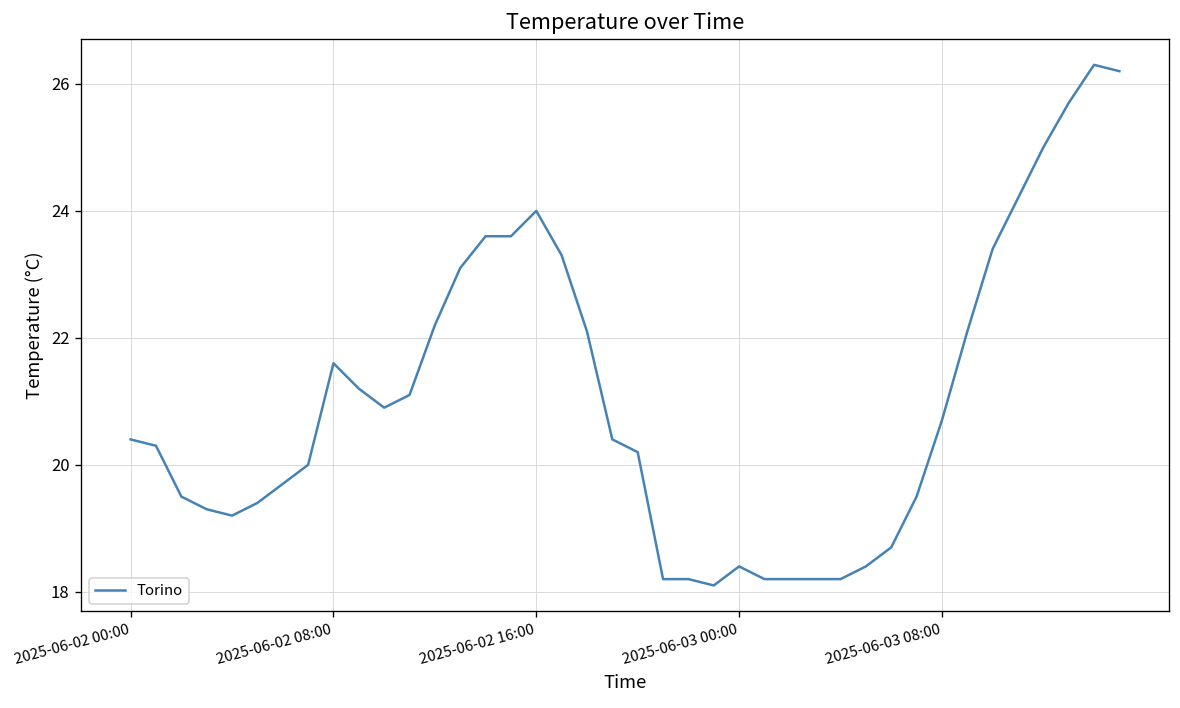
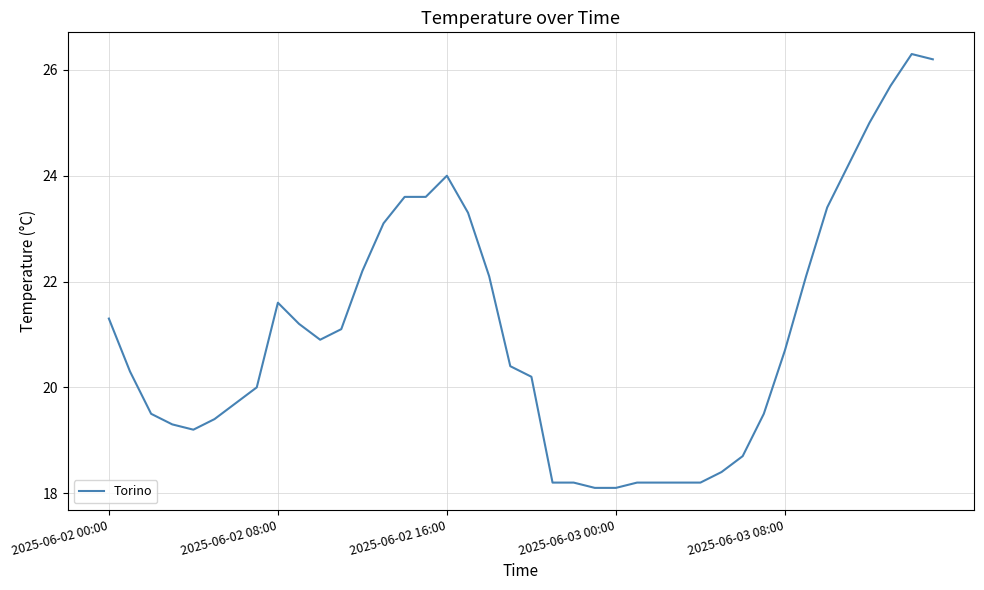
2025-06-02 00:00: 20.4 -> 21.3
2025-06-03 00:00: 18.4 -> 18.1
